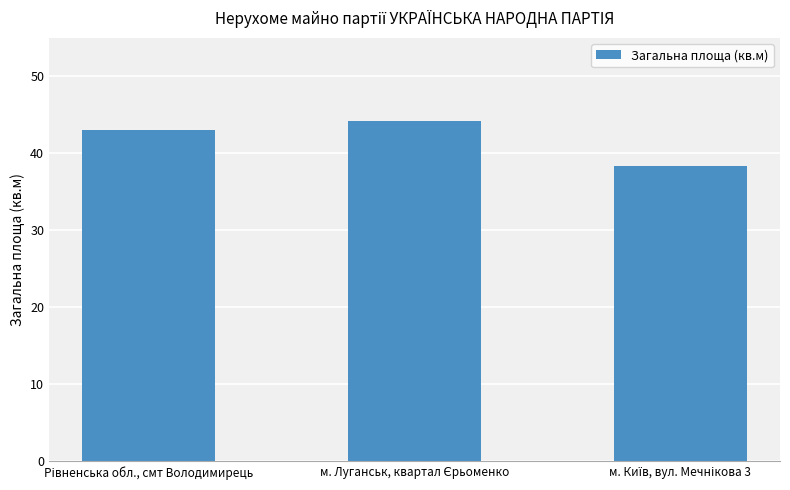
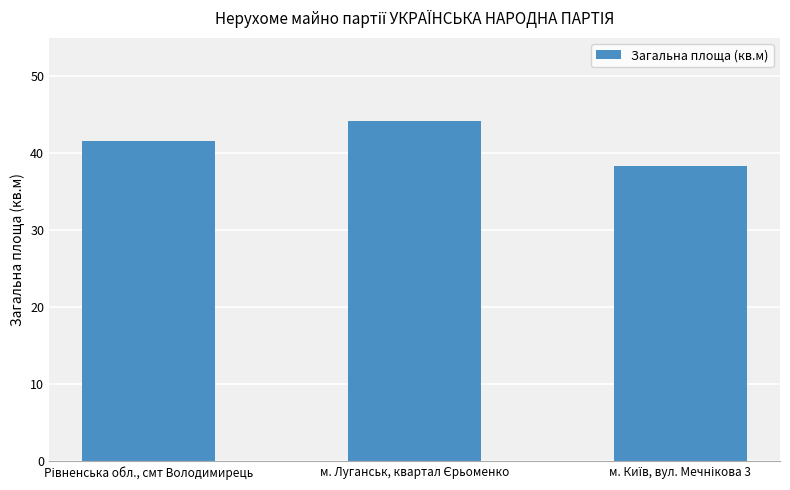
Рівненська обл., смт Володимирець: 43 -> 42
